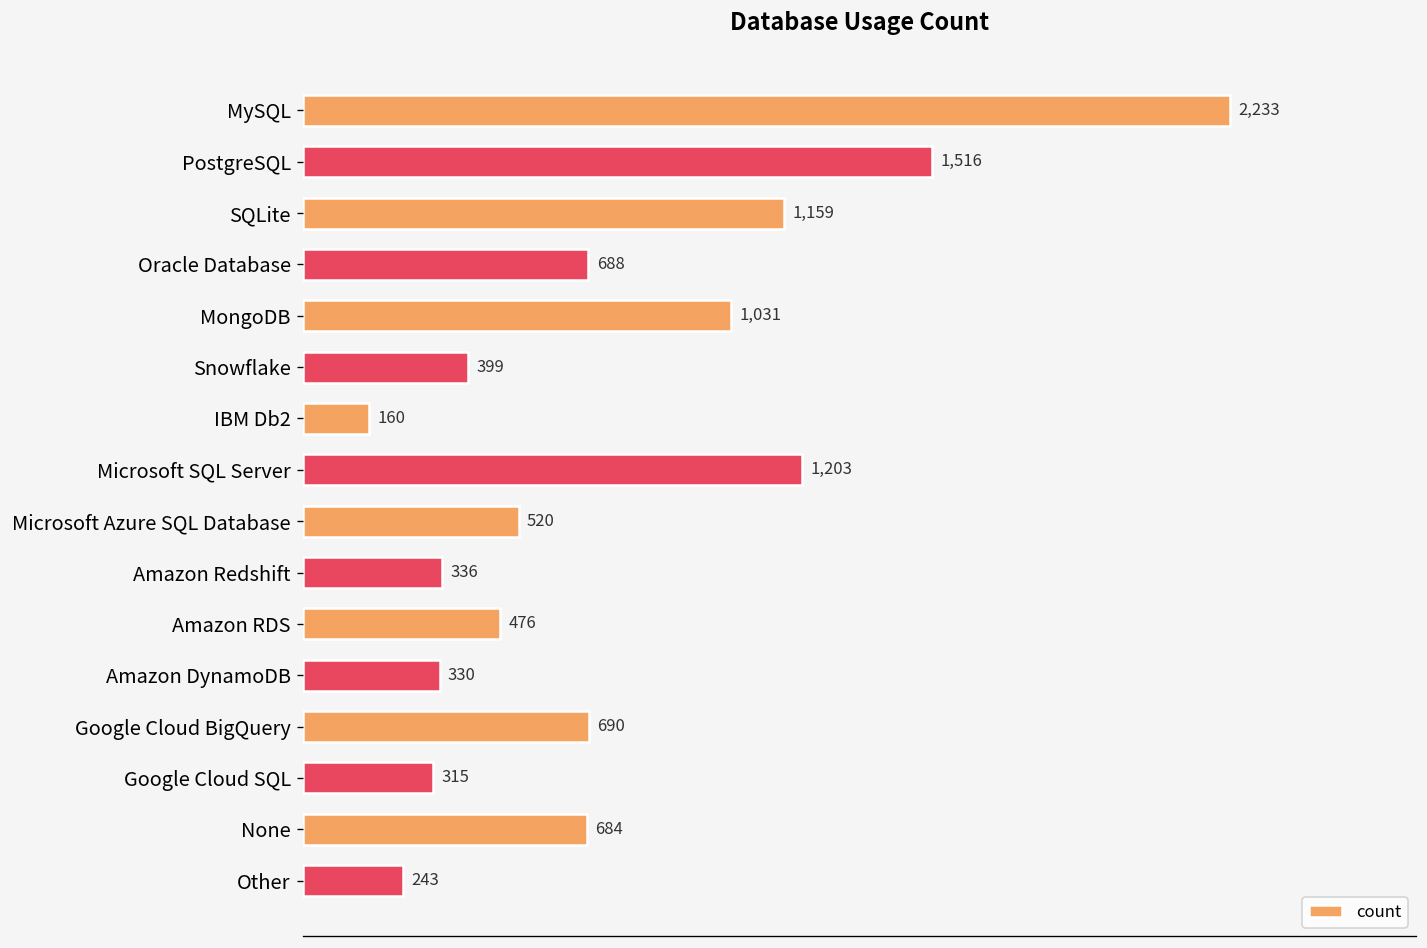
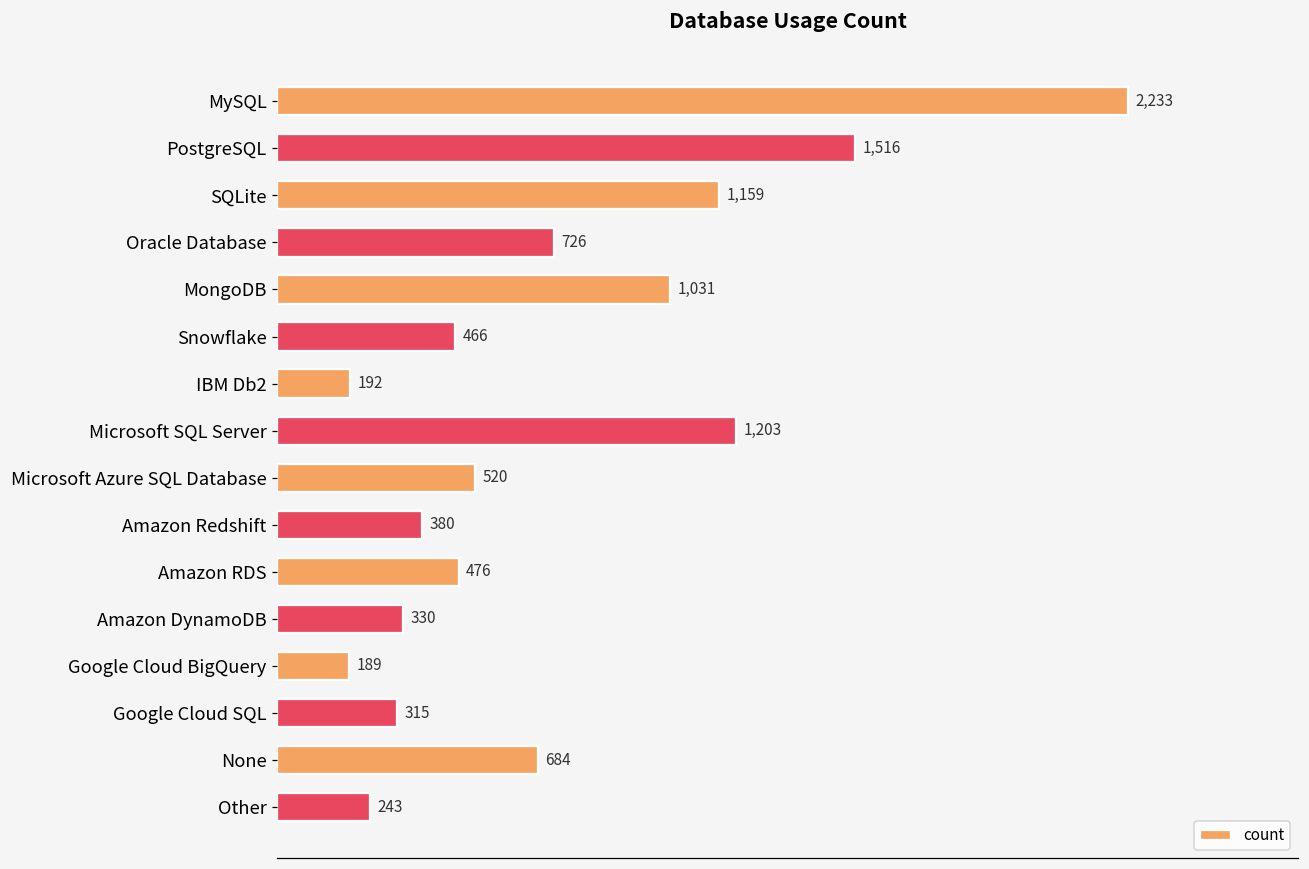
Oracle Database: 688 -> 726
Snowflake: 399 -> 466
IBM Db2: 160 -> 192
Amazon Redshift: 336 -> 380
Google Cloud BigQuery: 690 -> 189
